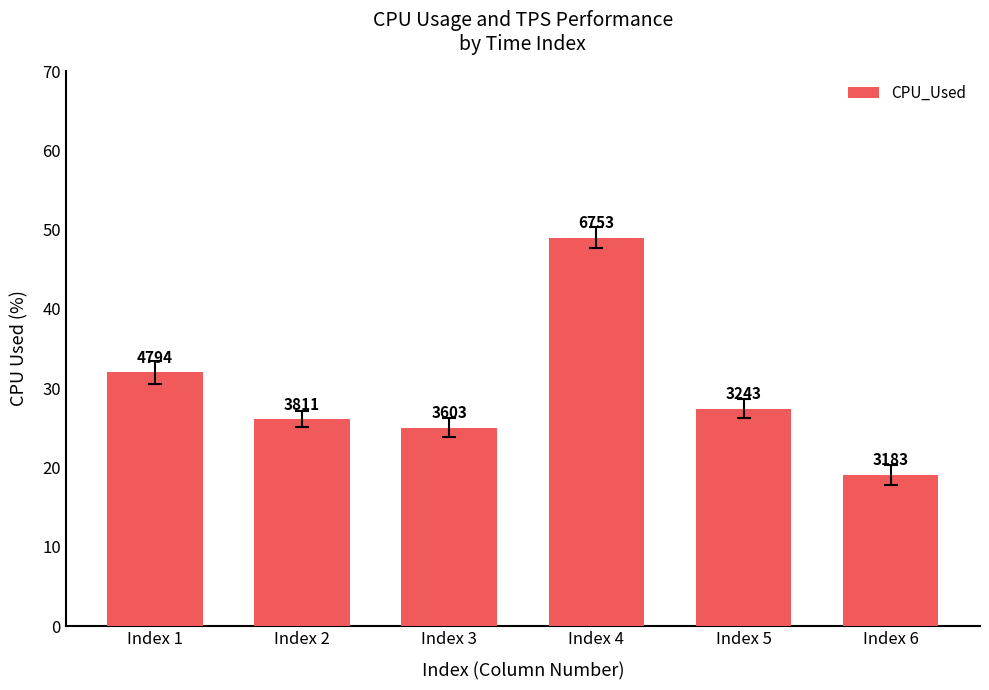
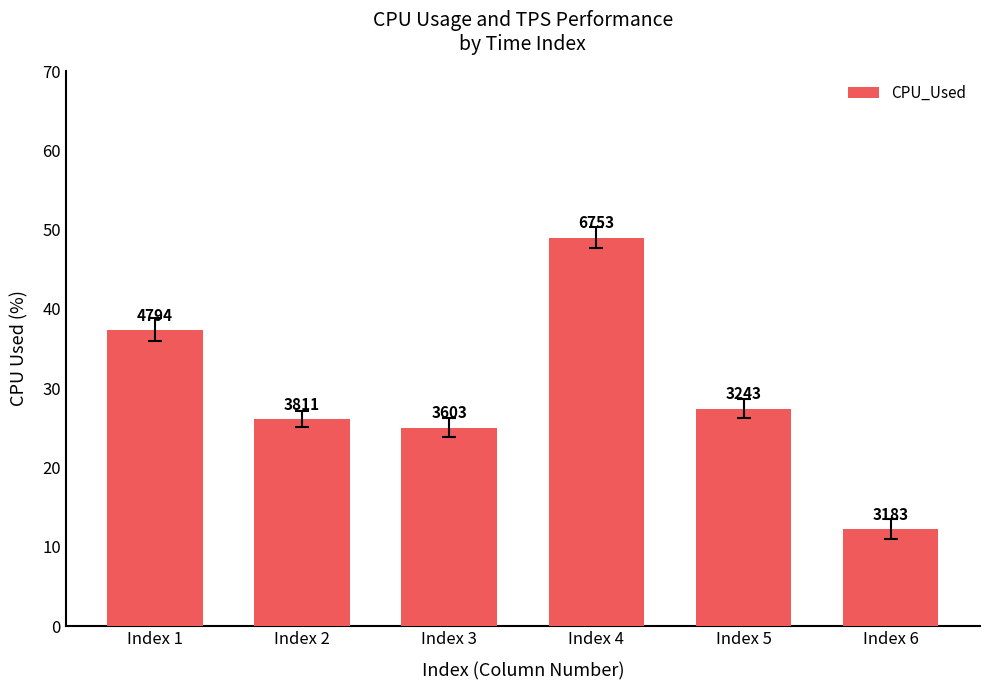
CPU_Used, Index 1: 32 -> 37
CPU_Used, Index 6: 19 -> 12
